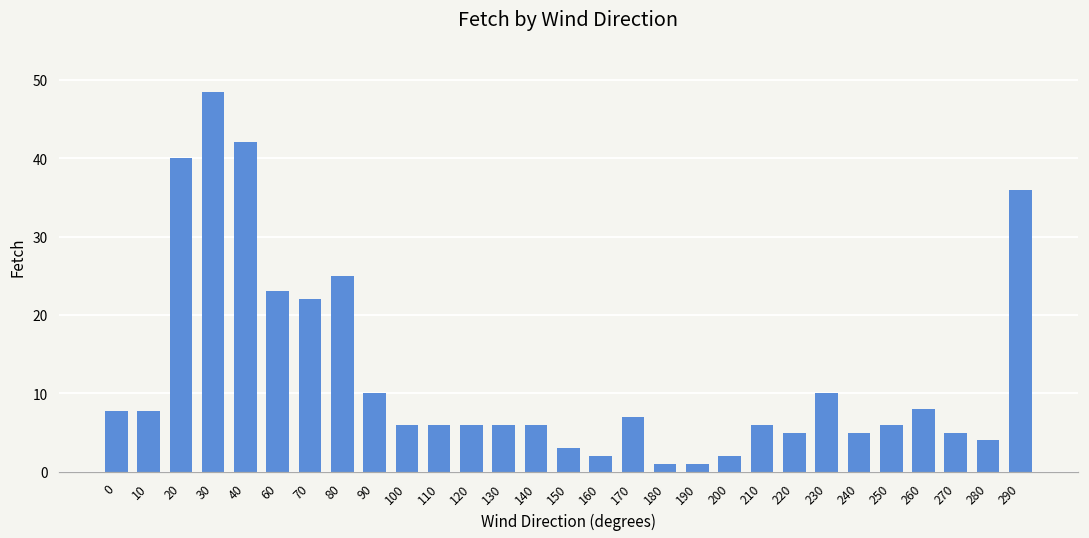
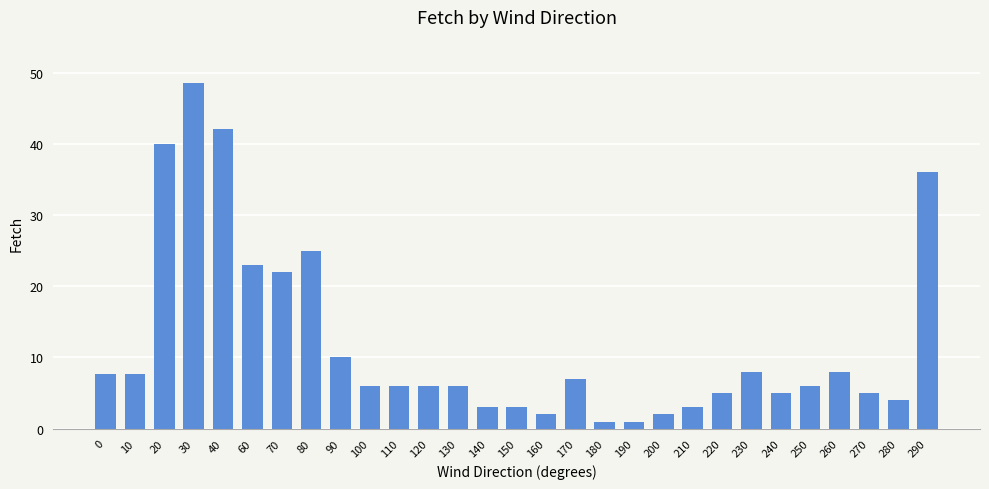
140: 6 -> 3
210: 6 -> 3
230: 10 -> 8
